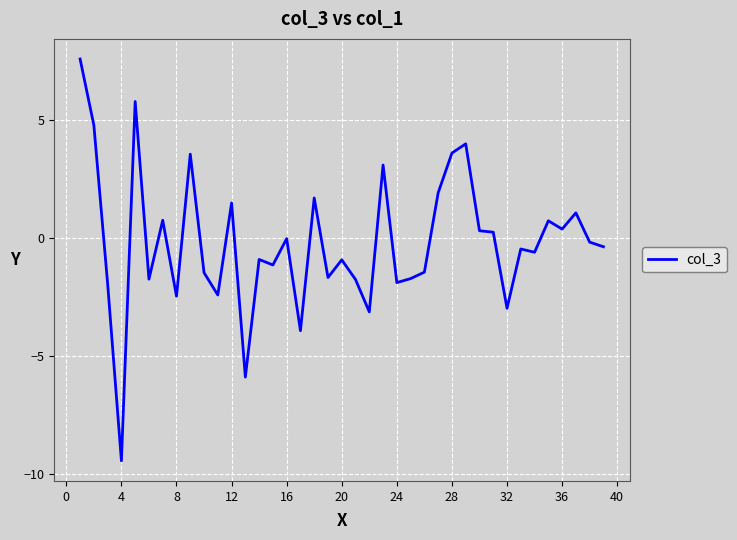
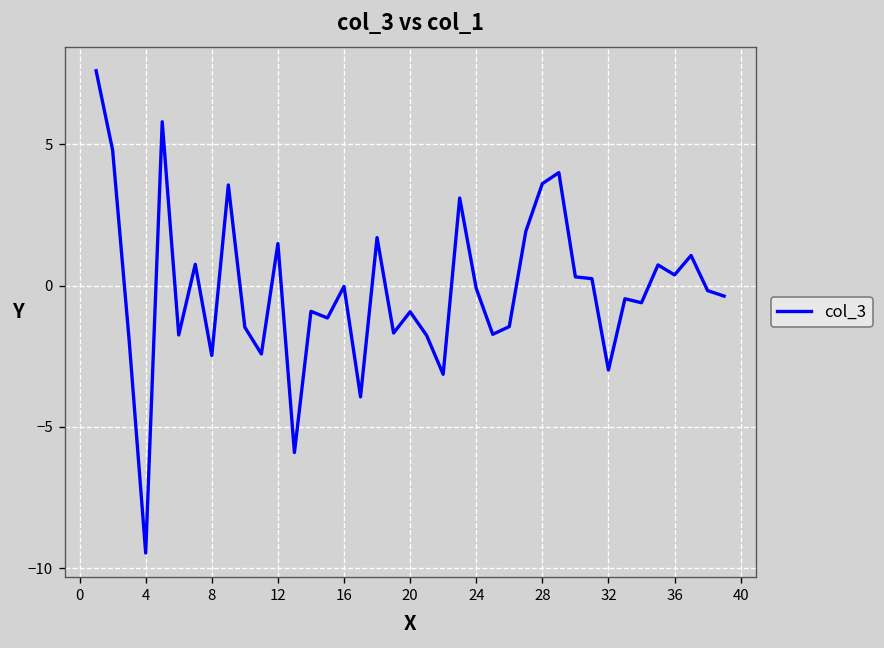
24: -1.9 -> -0.1
